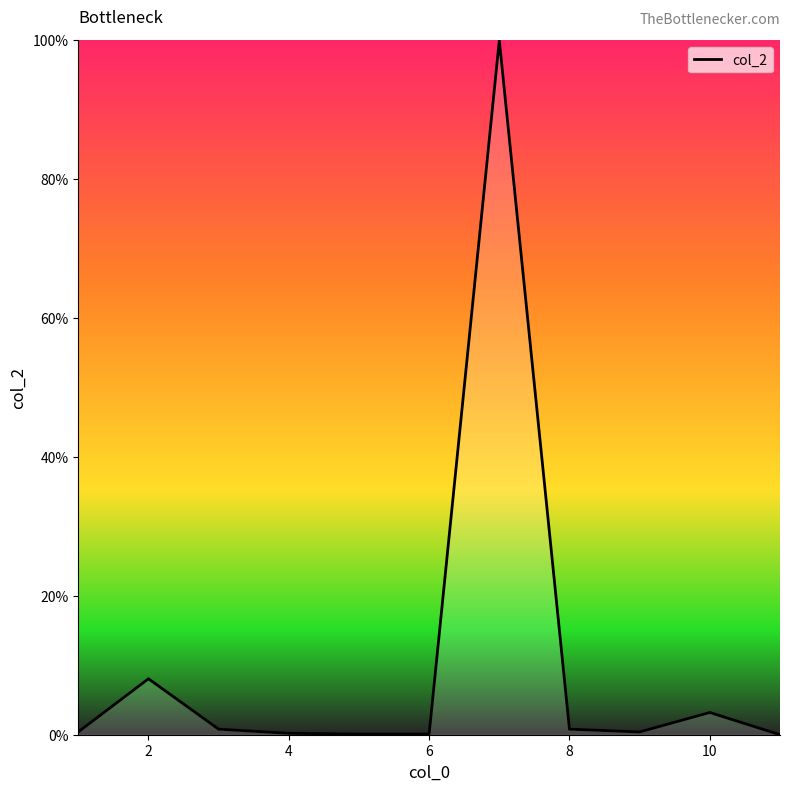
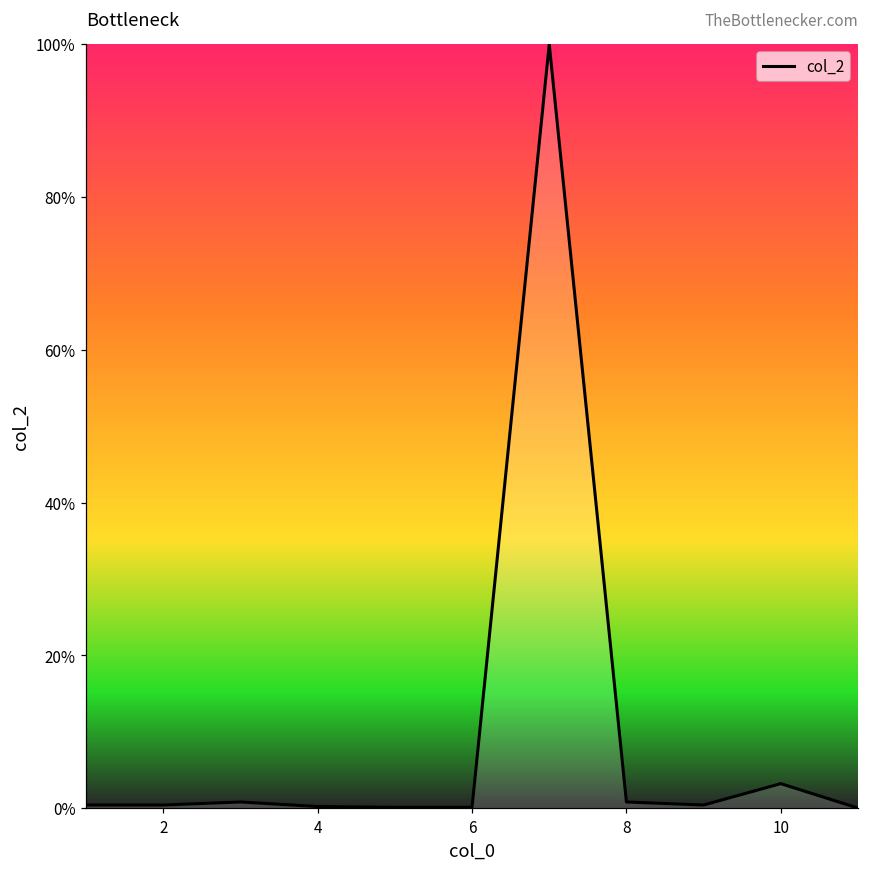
2: 8% -> 0%
